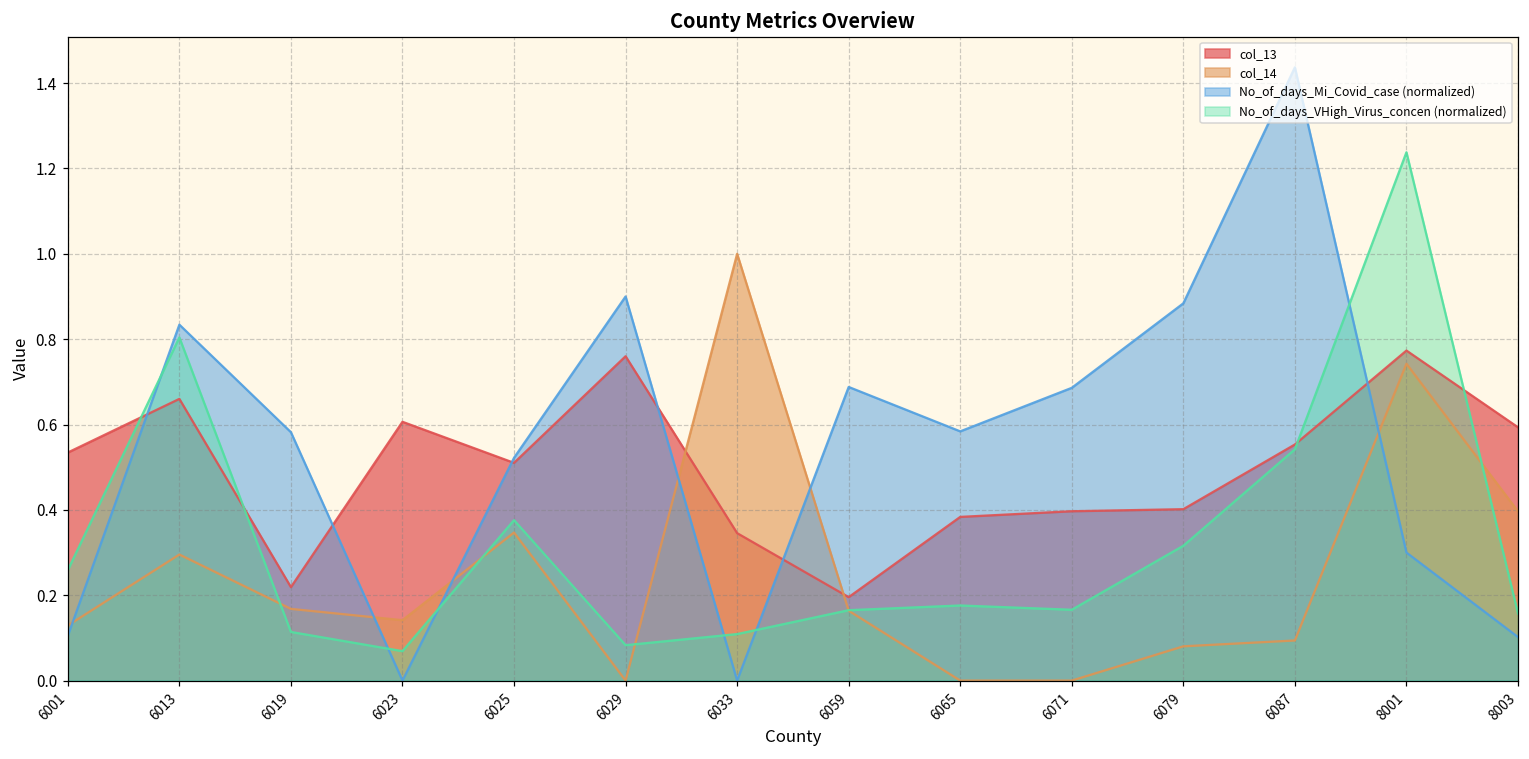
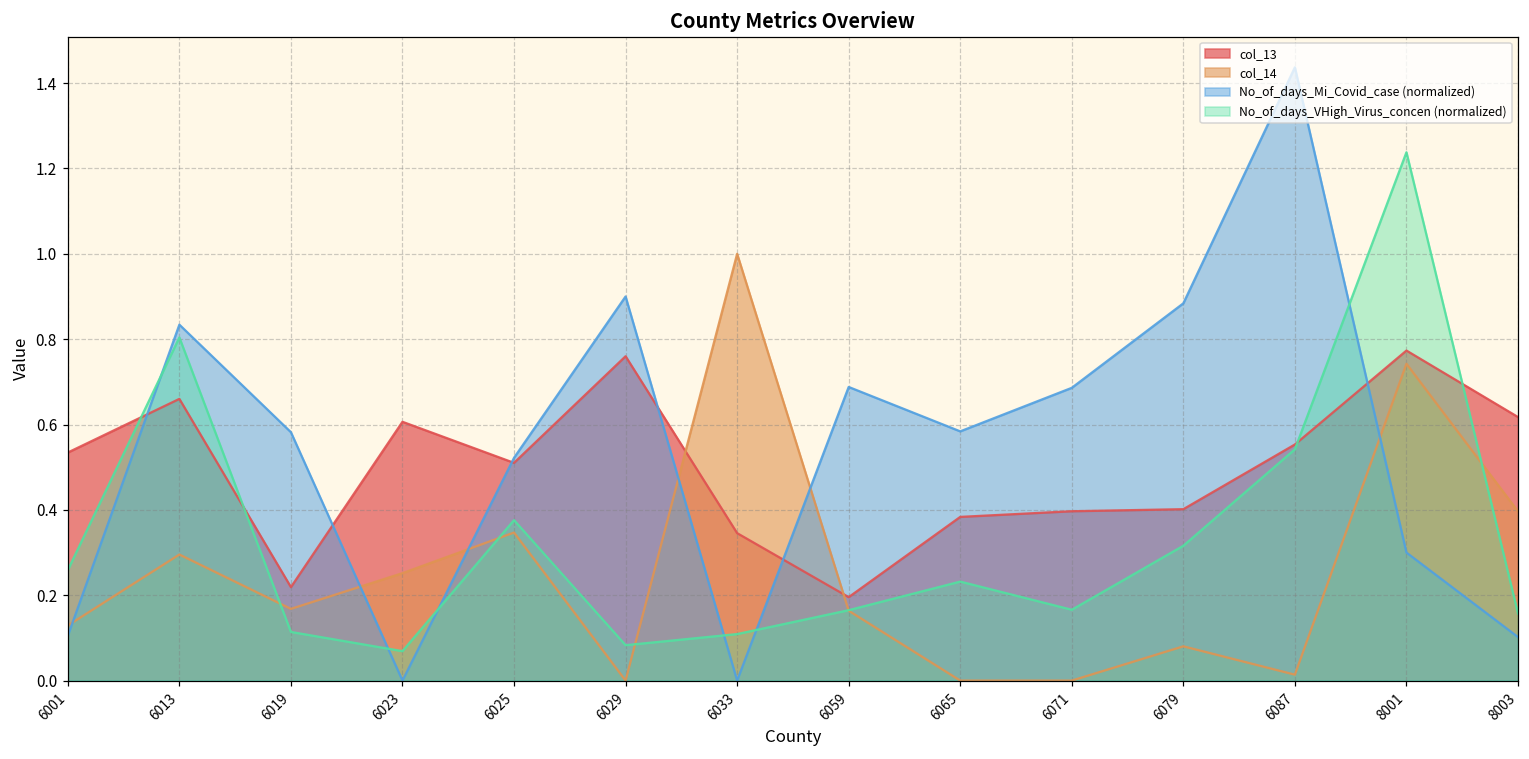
col_14, 6023: 0.14 -> 0.25
No_of_days_VHigh_Virus_concen (normalized), 6065: 0.18 -> 0.23
col_14, 6087: 0.09 -> 0.01
col_13, 8003: 0.59 -> 0.62
